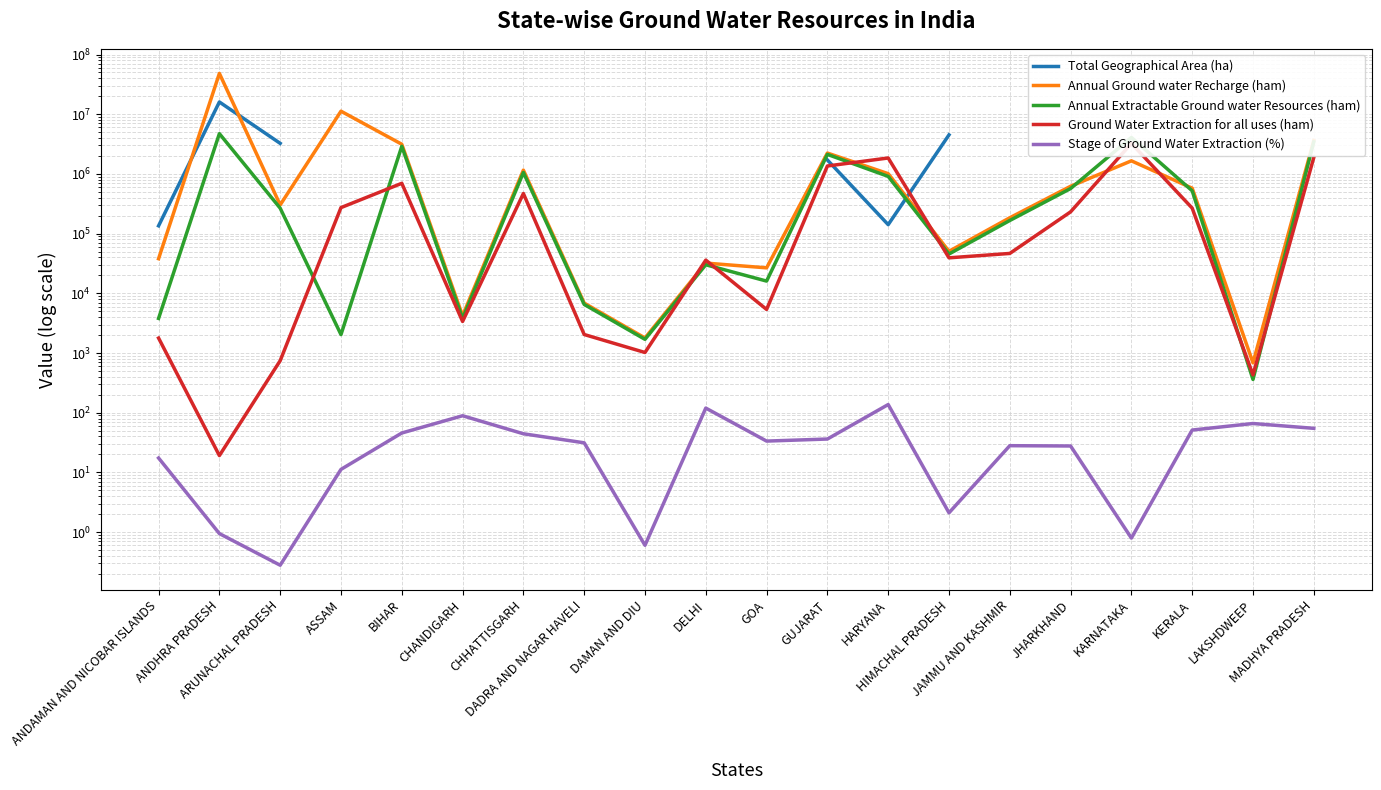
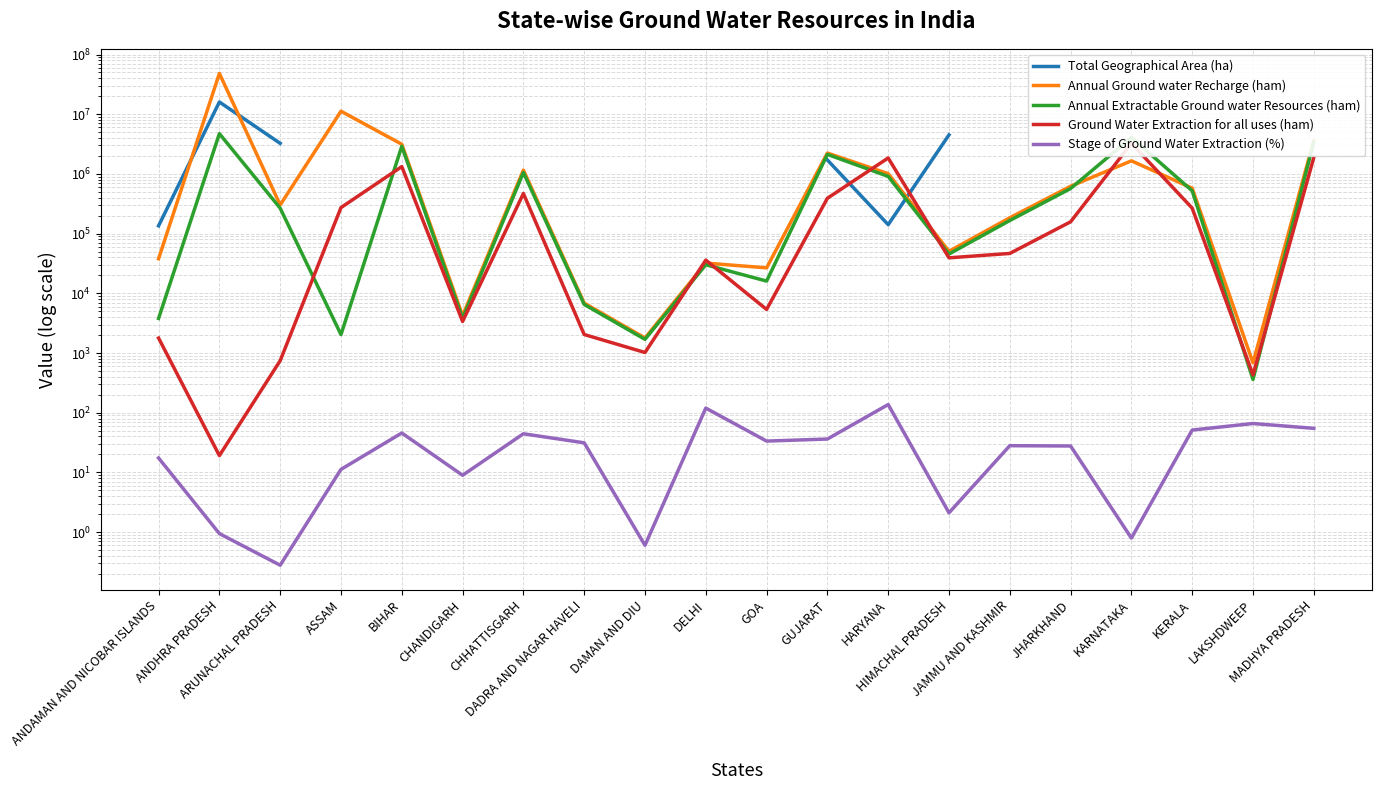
Ground Water Extraction for all uses (ham), BIHAR: 700000 -> 1300000
Stage of Ground Water Extraction (%), CHANDIGARH: 90 -> 9
Ground Water Extraction for all uses (ham), GUJARAT: 1400000 -> 400000
Ground Water Extraction for all uses (ham), JHARKHAND: 230000 -> 160000
